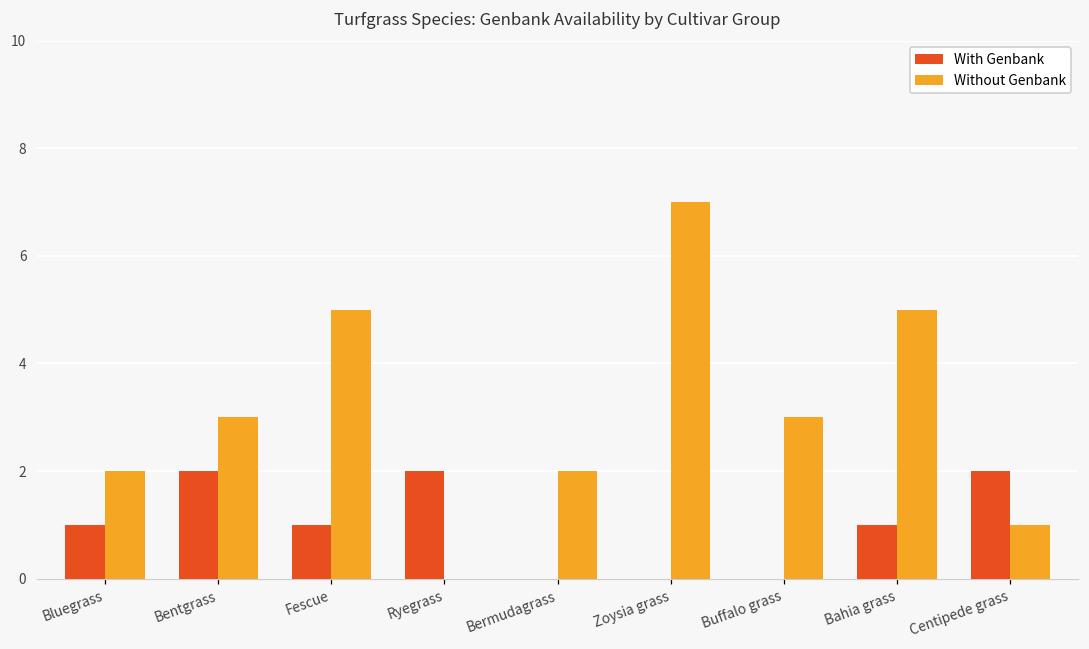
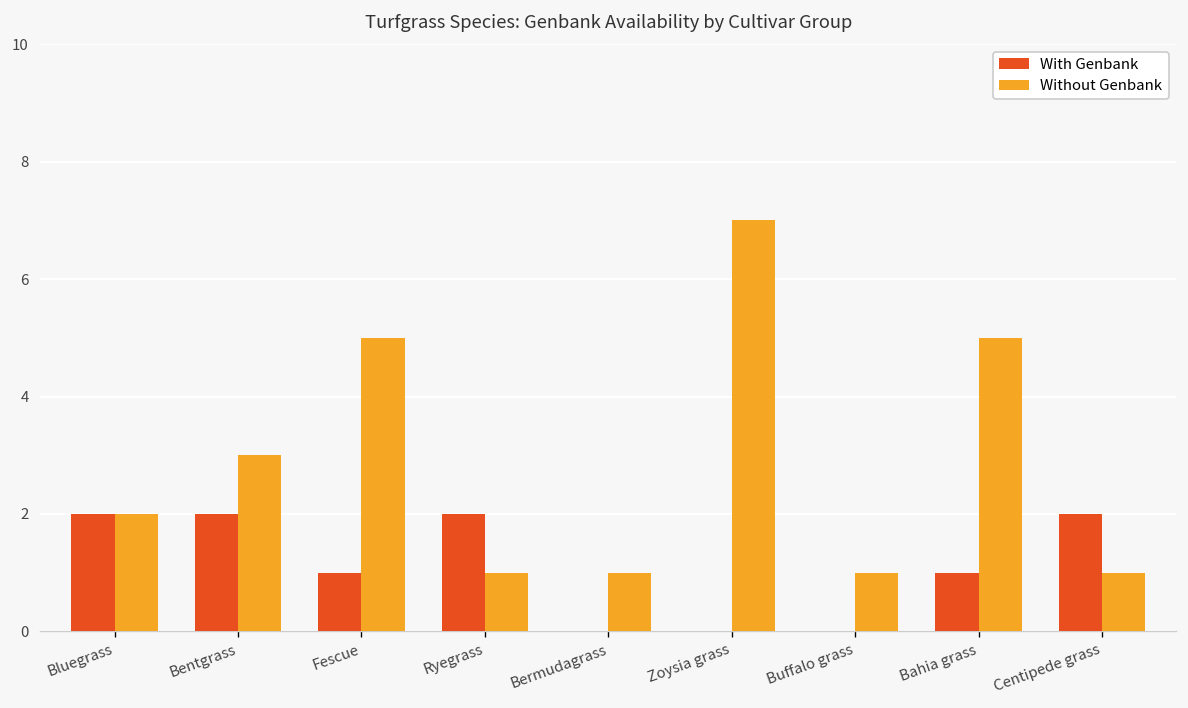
With Genbank, Bluegrass: 1 -> 2
Without Genbank, Ryegrass: 0 -> 1
Without Genbank, Bermudagrass: 2 -> 1
Without Genbank, Buffalo grass: 3 -> 1
